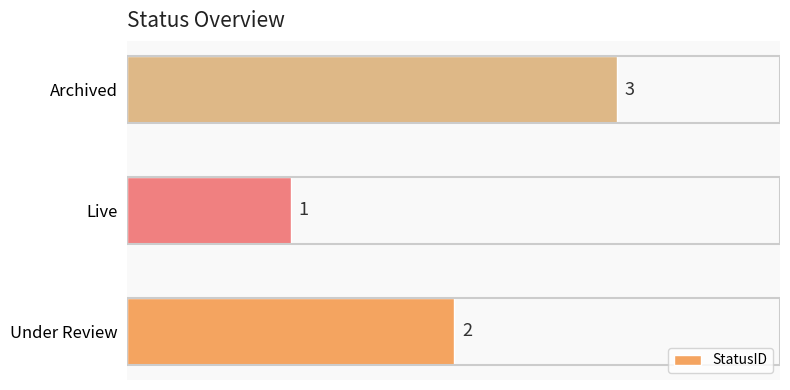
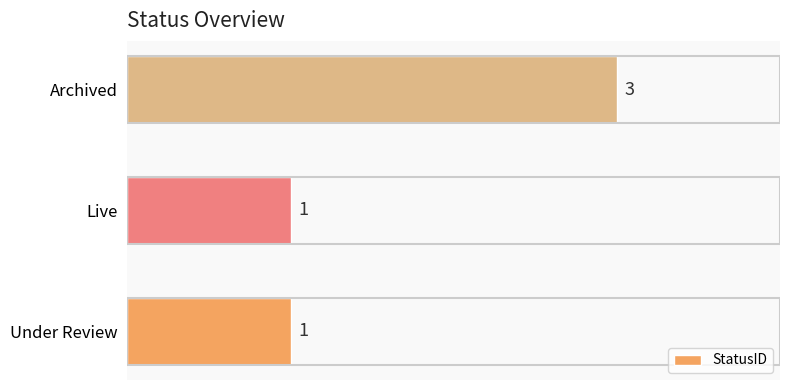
Under Review: 2 -> 1
